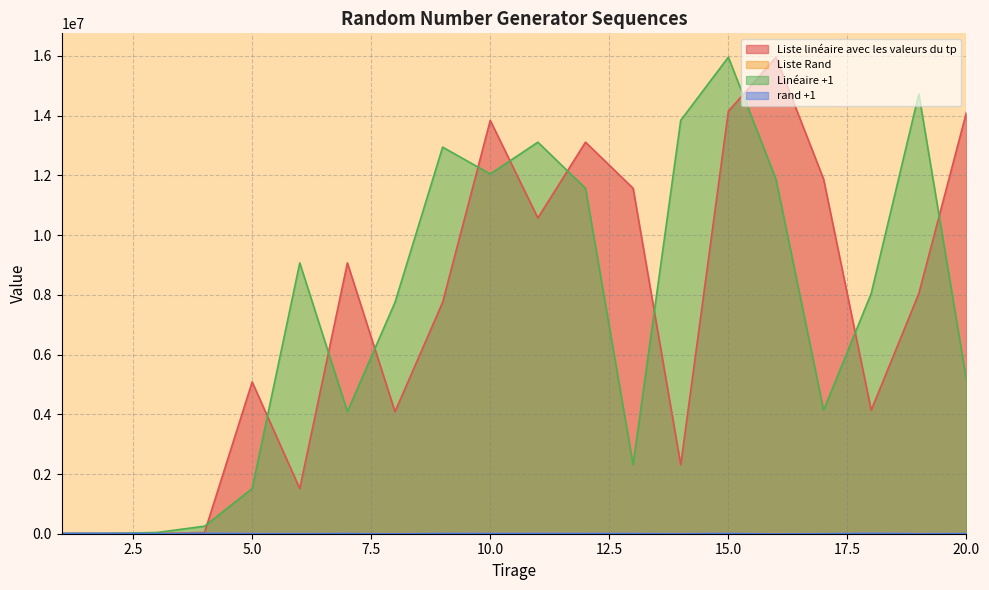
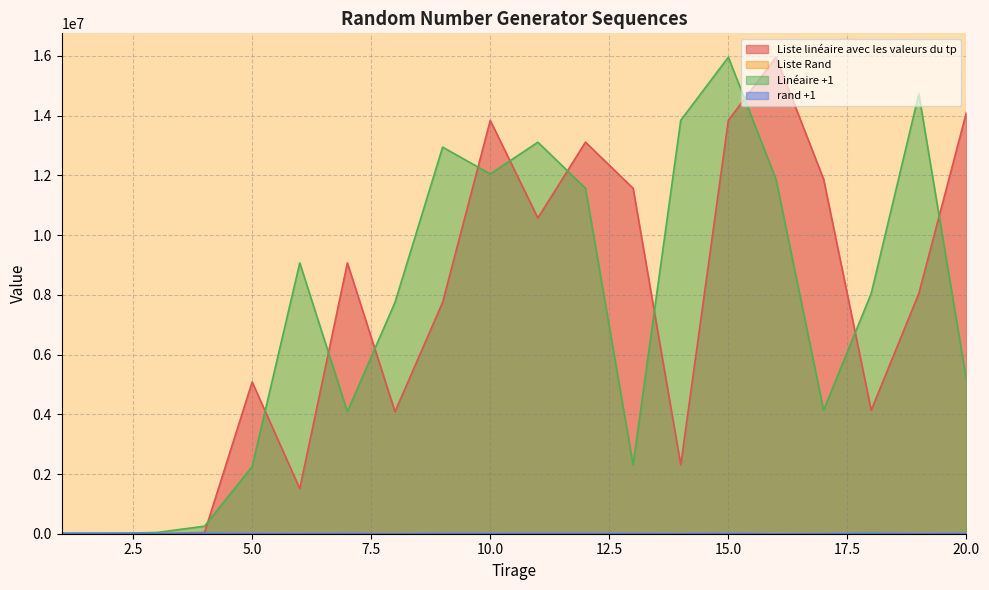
Linéaire +1, 5.0: 1500000 -> 2300000
Liste linéaire avec les valeurs du tp, 15.0: 14100000 -> 13800000
